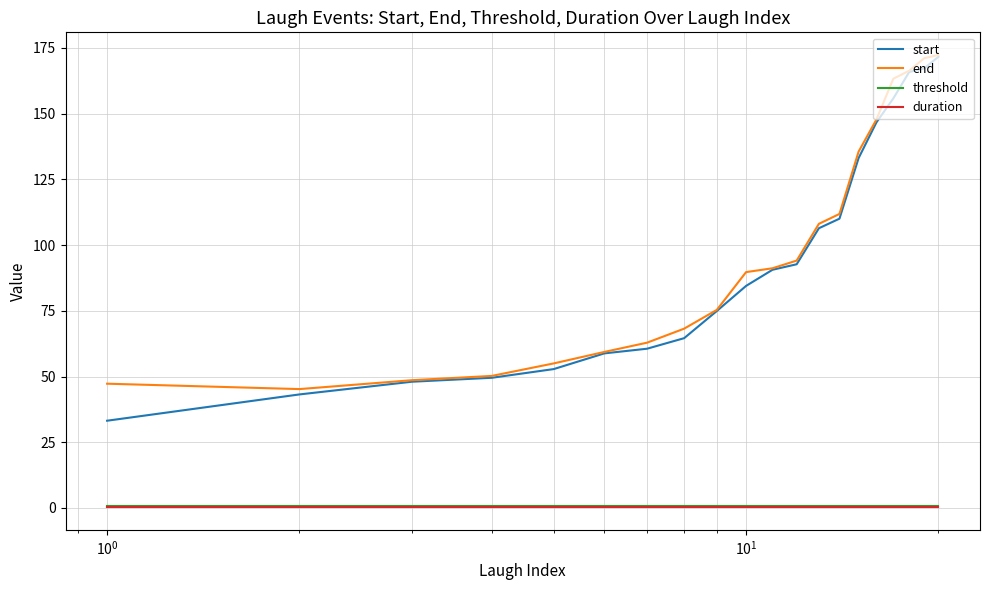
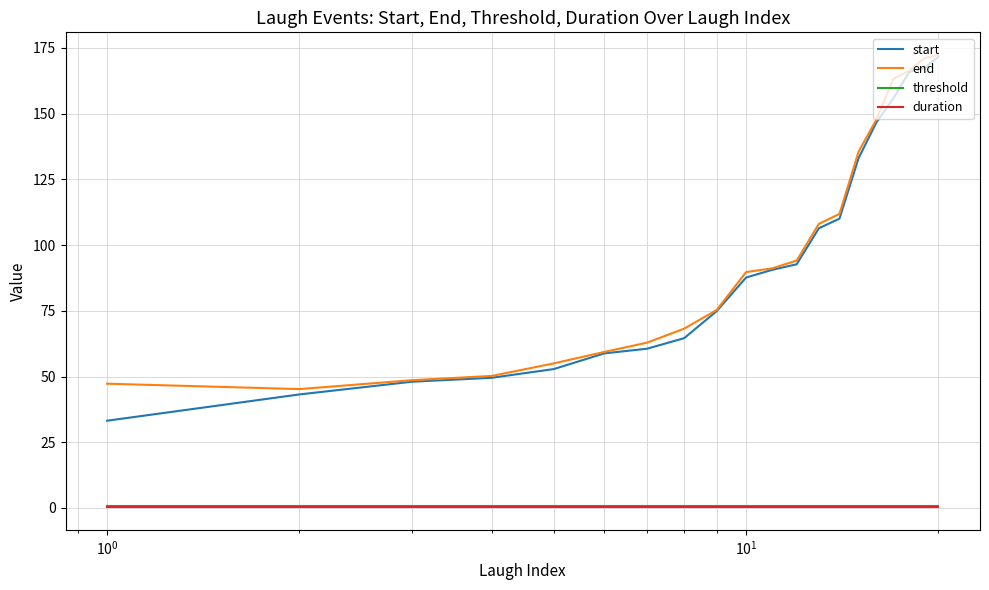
start, 10^1: 84 -> 88
